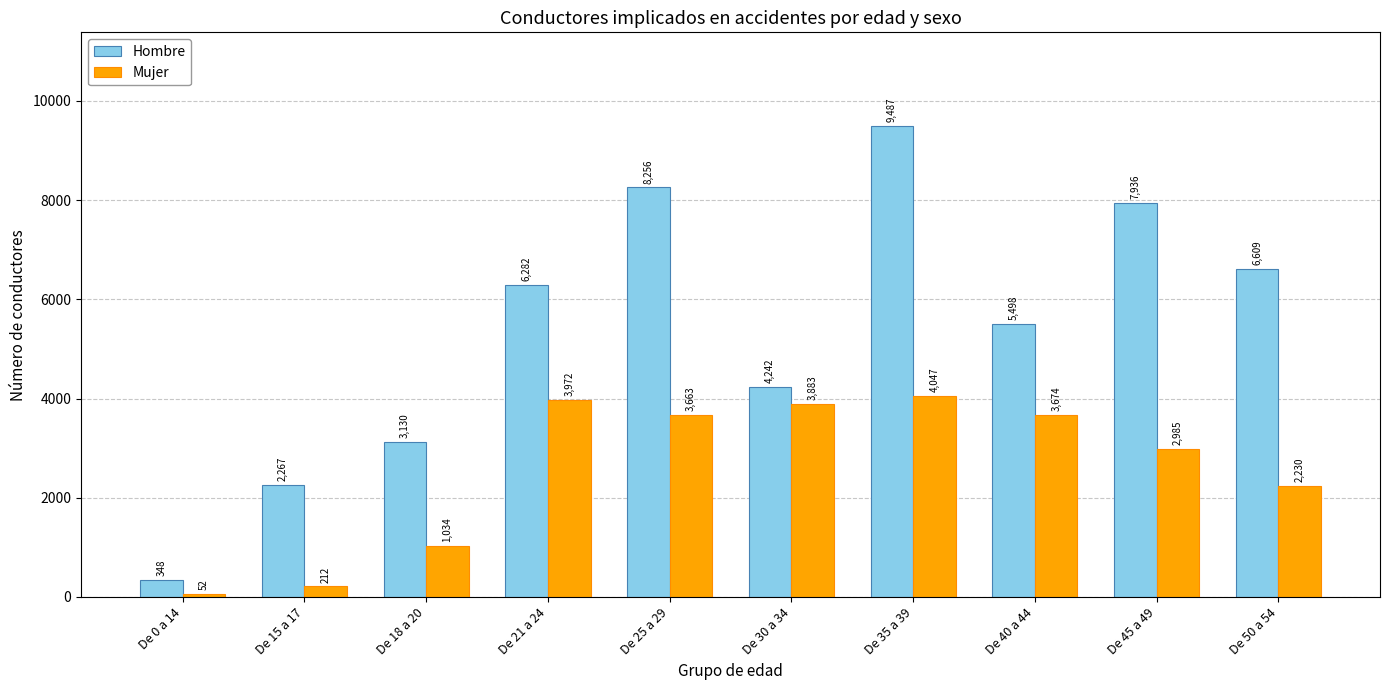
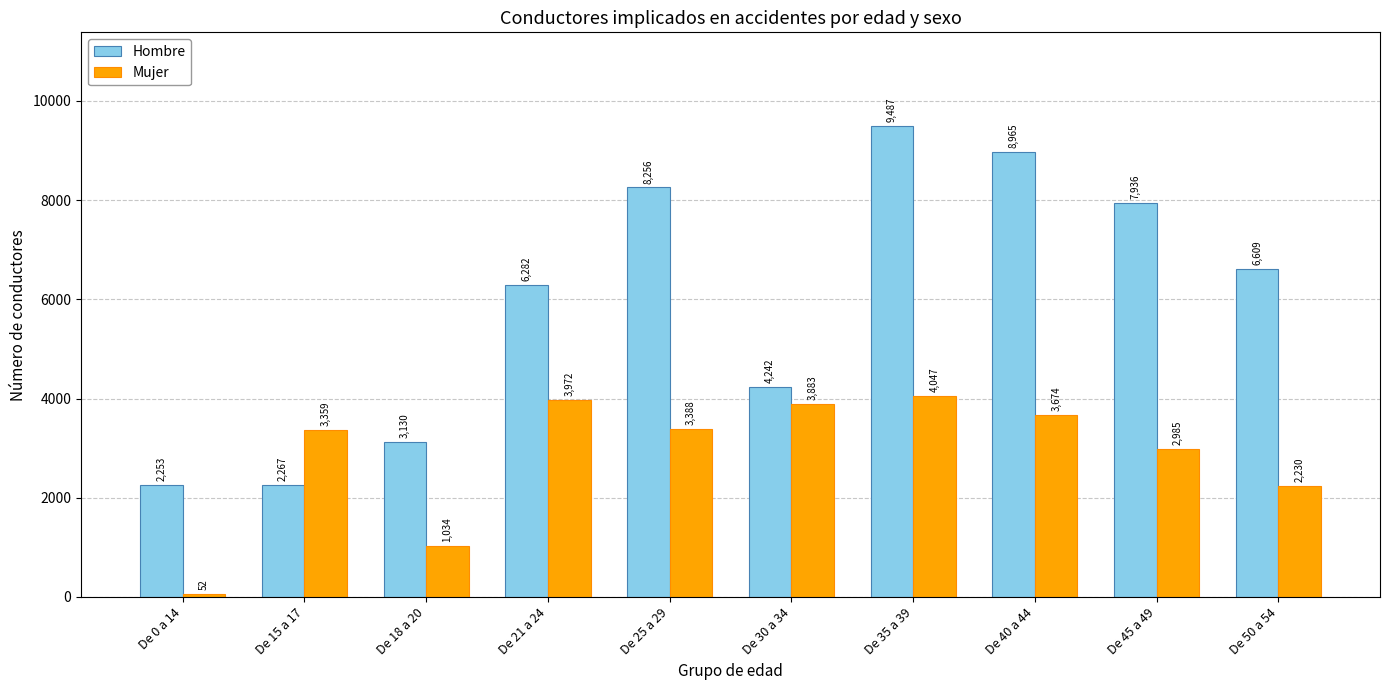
Hombre, De 0 a 14: 348 -> 2,253
Mujer, De 15 a 17: 212 -> 3,359
Mujer, De 25 a 29: 3,663 -> 3,388
Hombre, De 40 a 44: 5,498 -> 8,965
